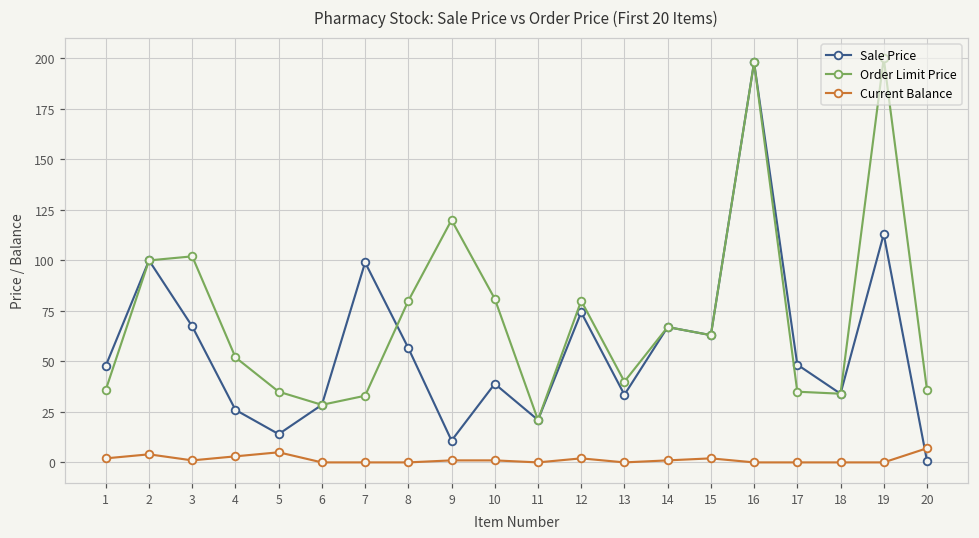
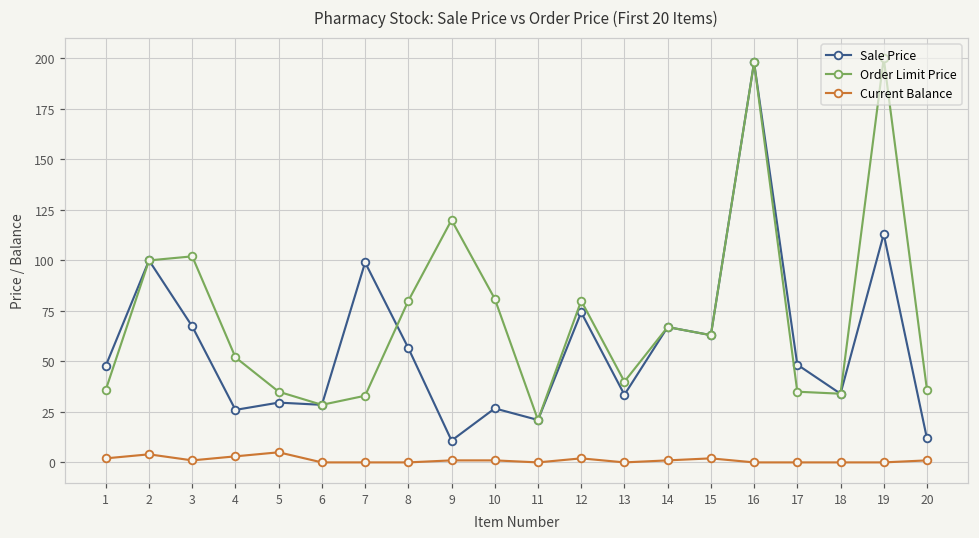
Sale Price, 5: 14 -> 30
Sale Price, 10: 39 -> 27
Sale Price, 20: 1 -> 12
Current Balance, 20: 7 -> 1
